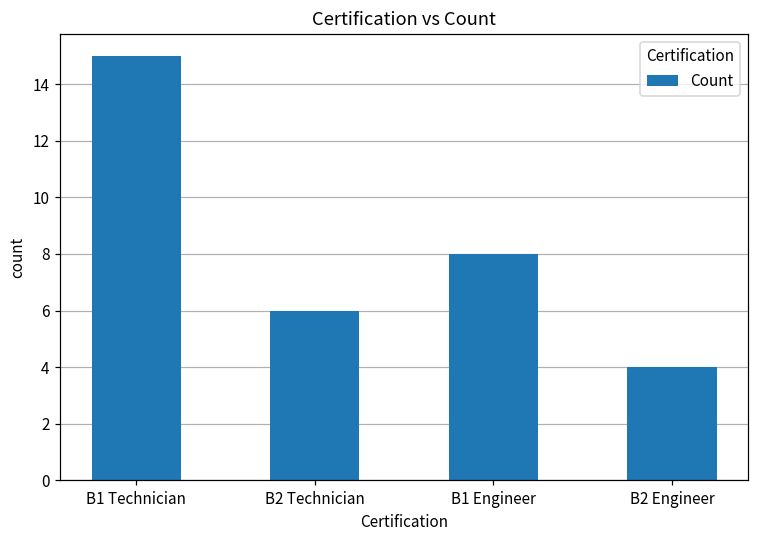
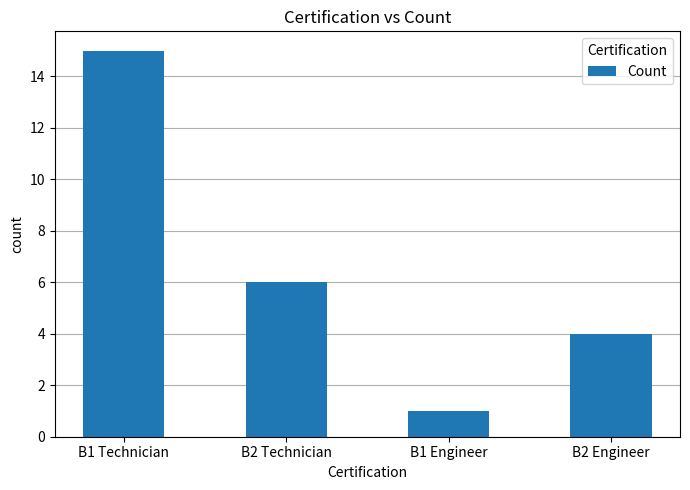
B1 Engineer: 8 -> 1
